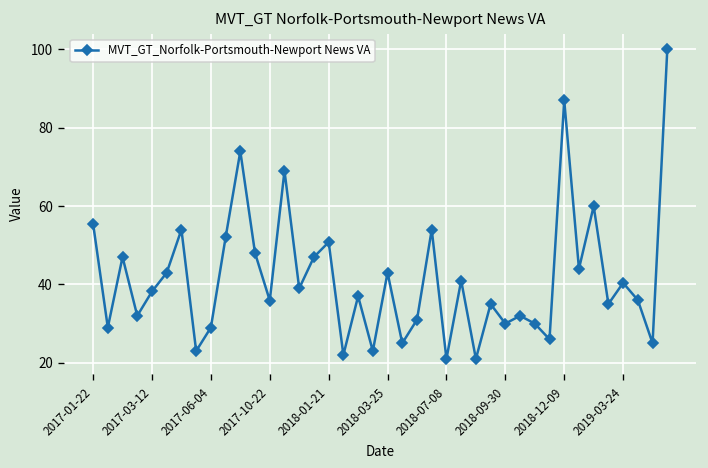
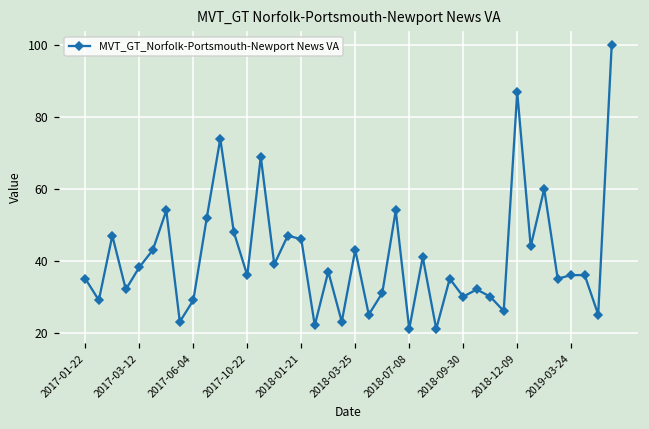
2017-01-22: 56 -> 35
2018-01-21: 51 -> 46
2019-03-24: 40 -> 36
